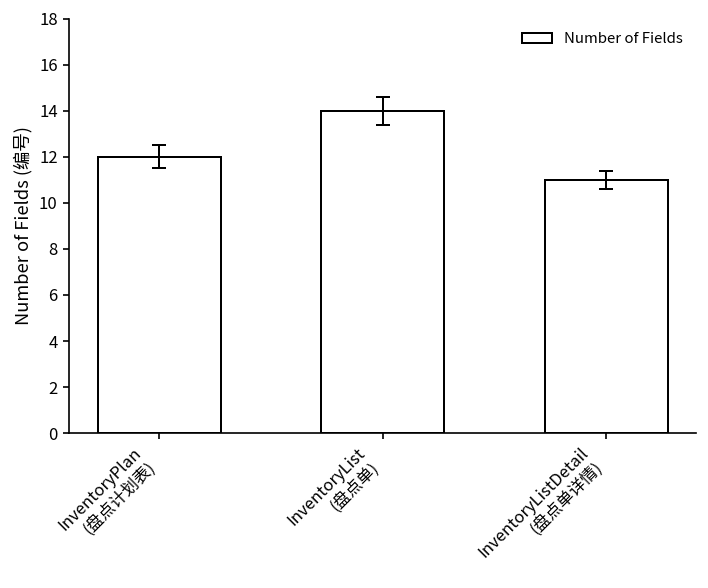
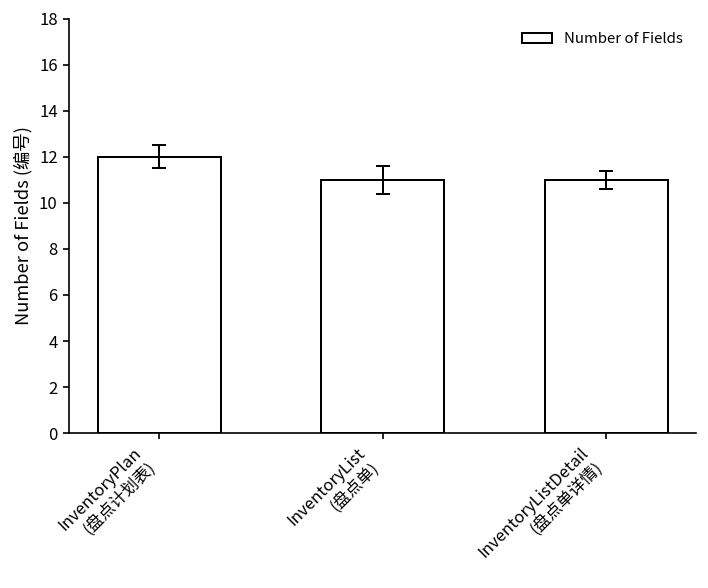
Number of Fields, InventoryList (盘点单): 14 -> 11
